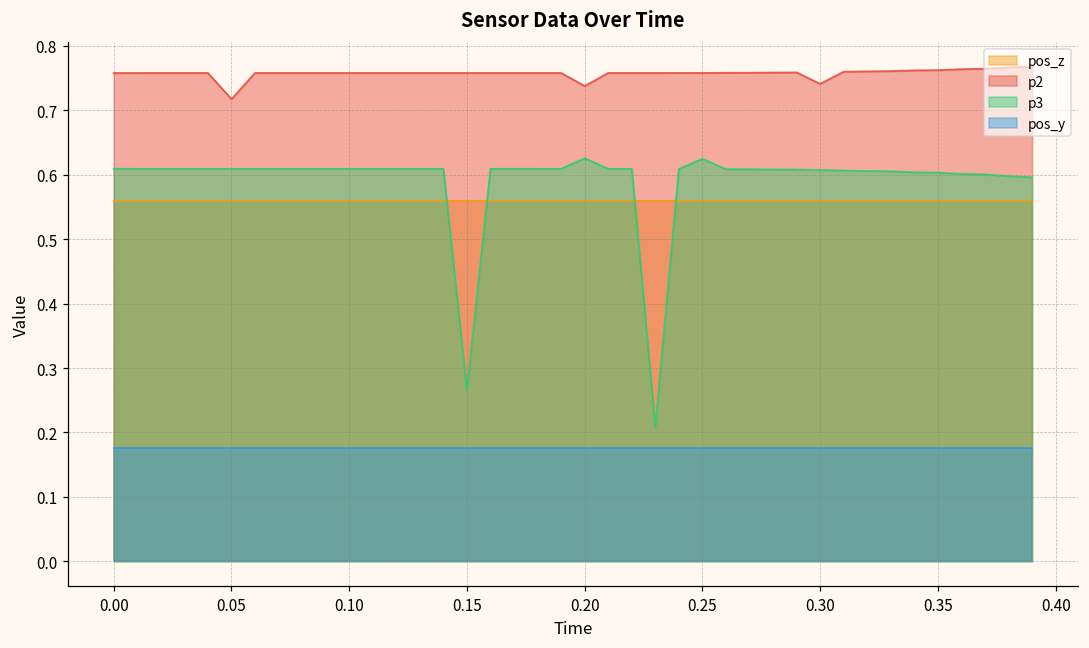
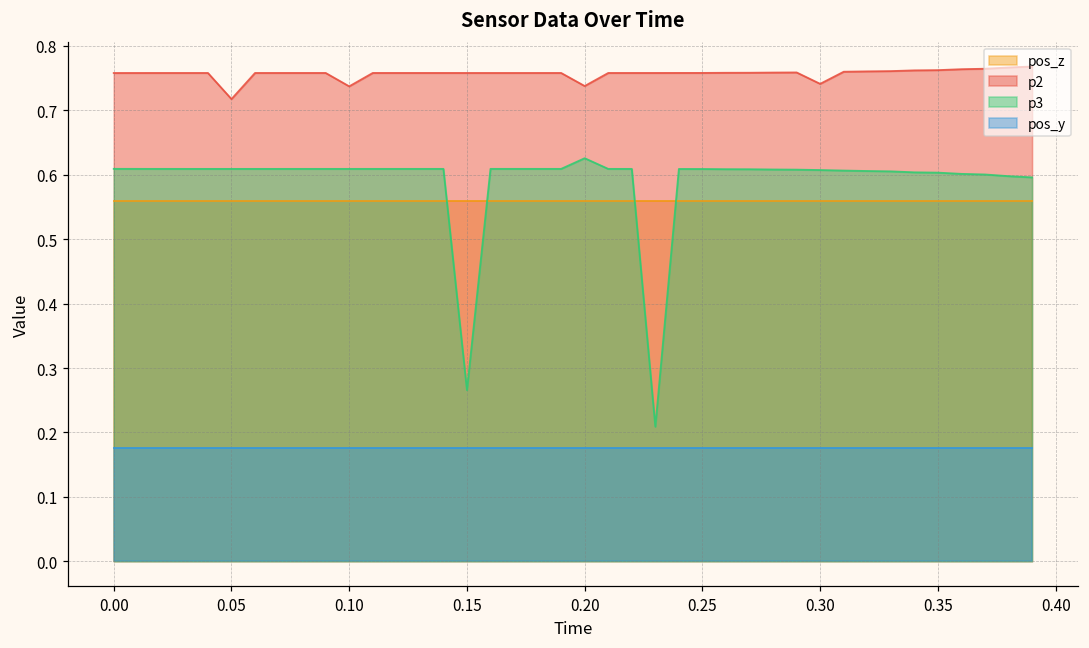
p2, 0.10: 0.76 -> 0.74
p3, 0.25: 0.62 -> 0.61
